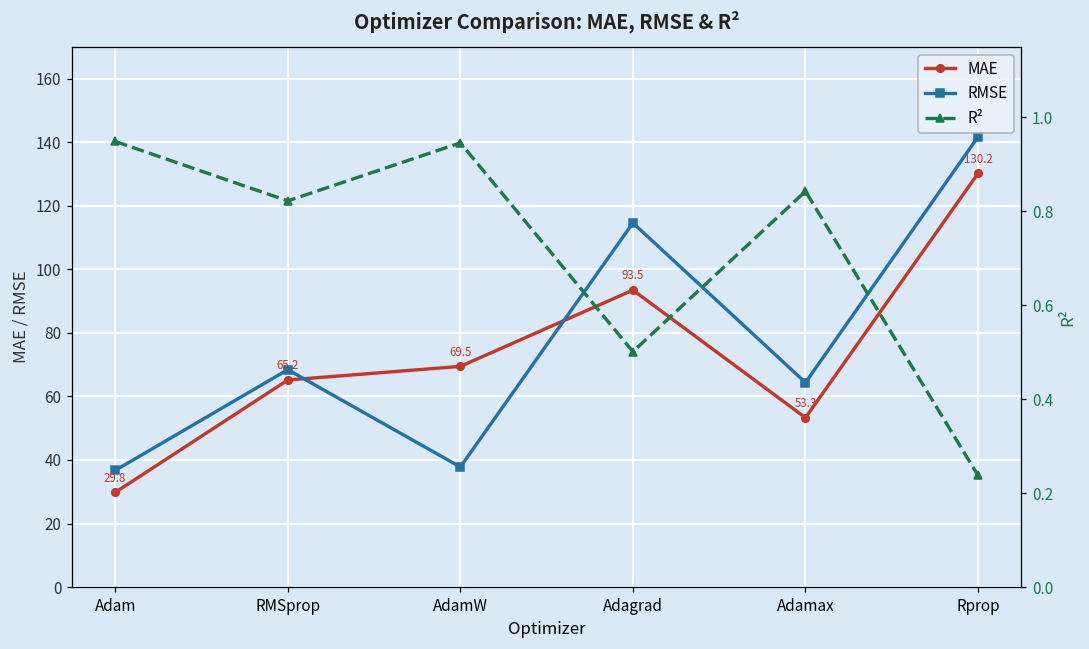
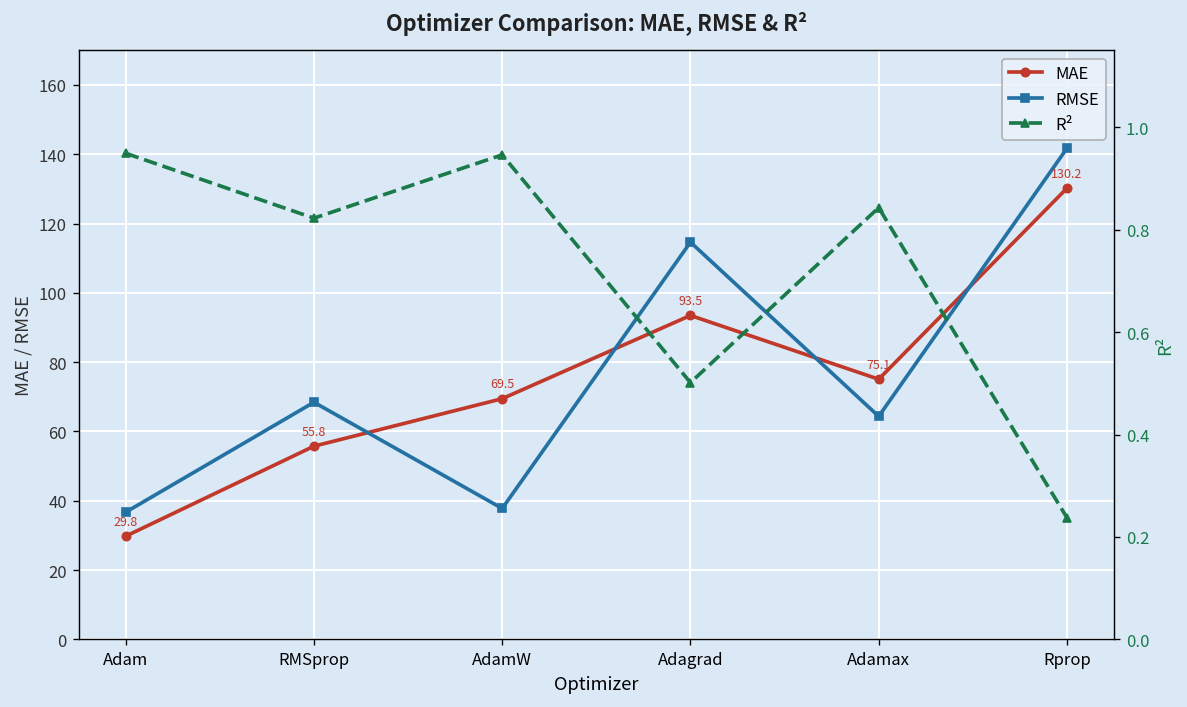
MAE, RMSprop: 65.2 -> 55.8
MAE, Adamax: 53.3 -> 75.1
